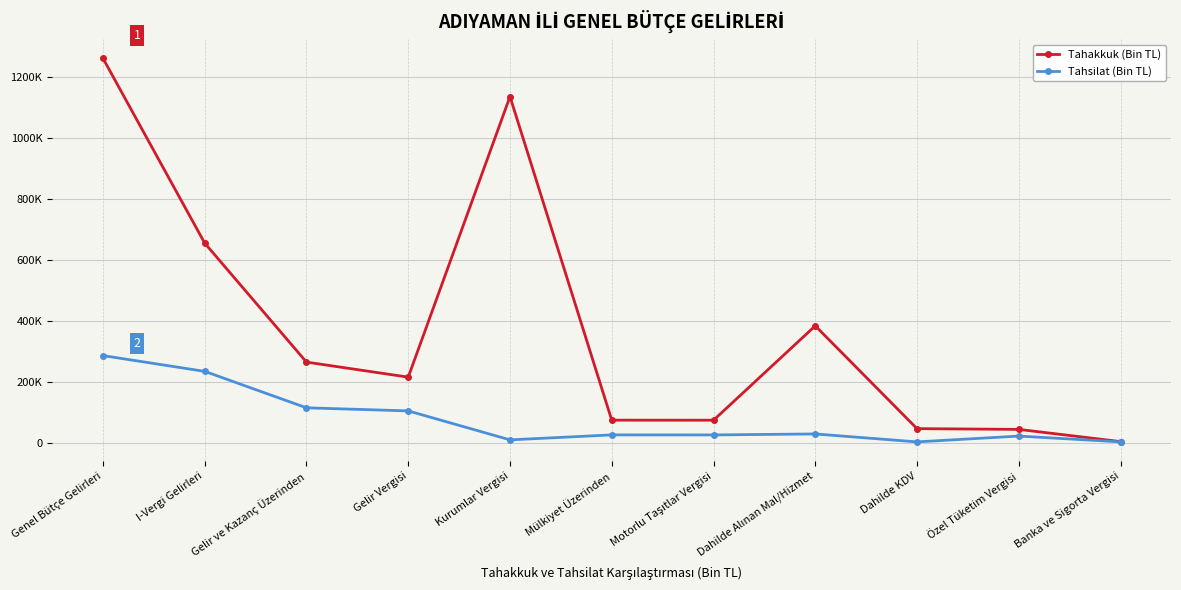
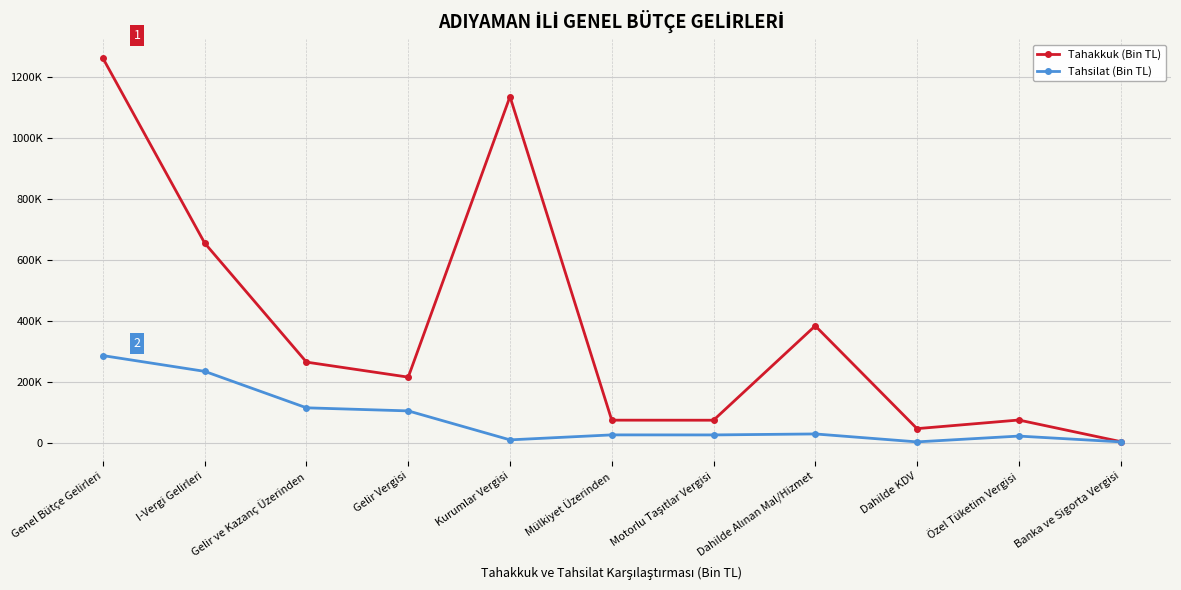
Tahakkuk (Bin TL), Özel Tüketim Vergisi: 40000 -> 80000
